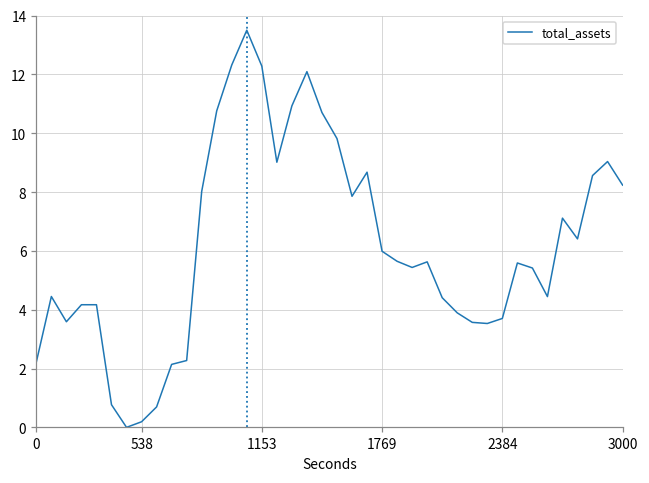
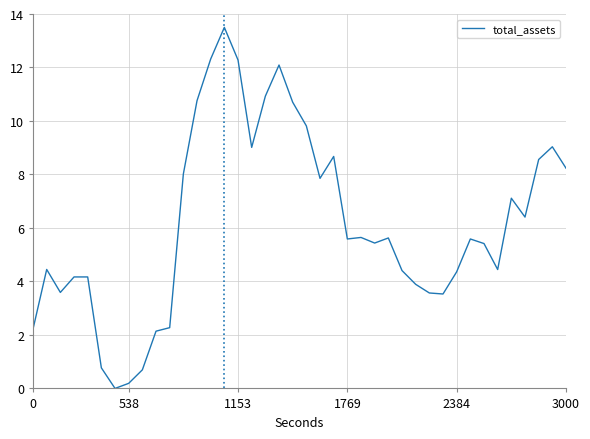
1769: 6.0 -> 5.6
2384: 3.7 -> 4.4
